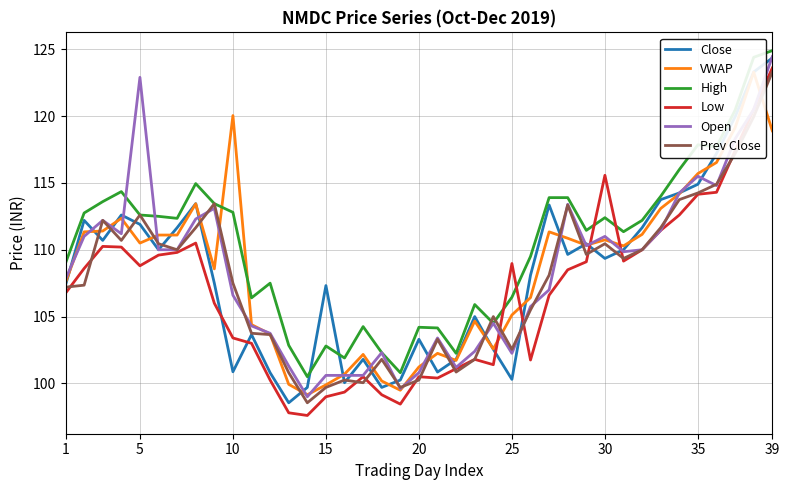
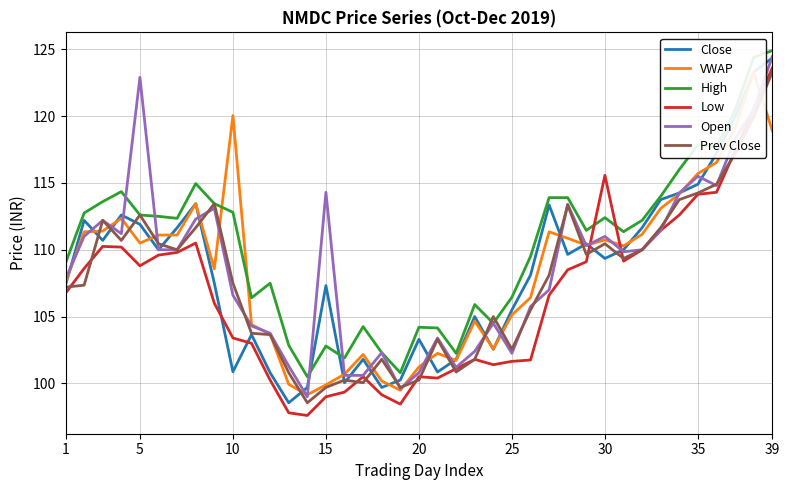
Open, 15: 100.6 -> 114.3
Close, 25: 100.3 -> 105.5
Low, 25: 109.0 -> 101.7
